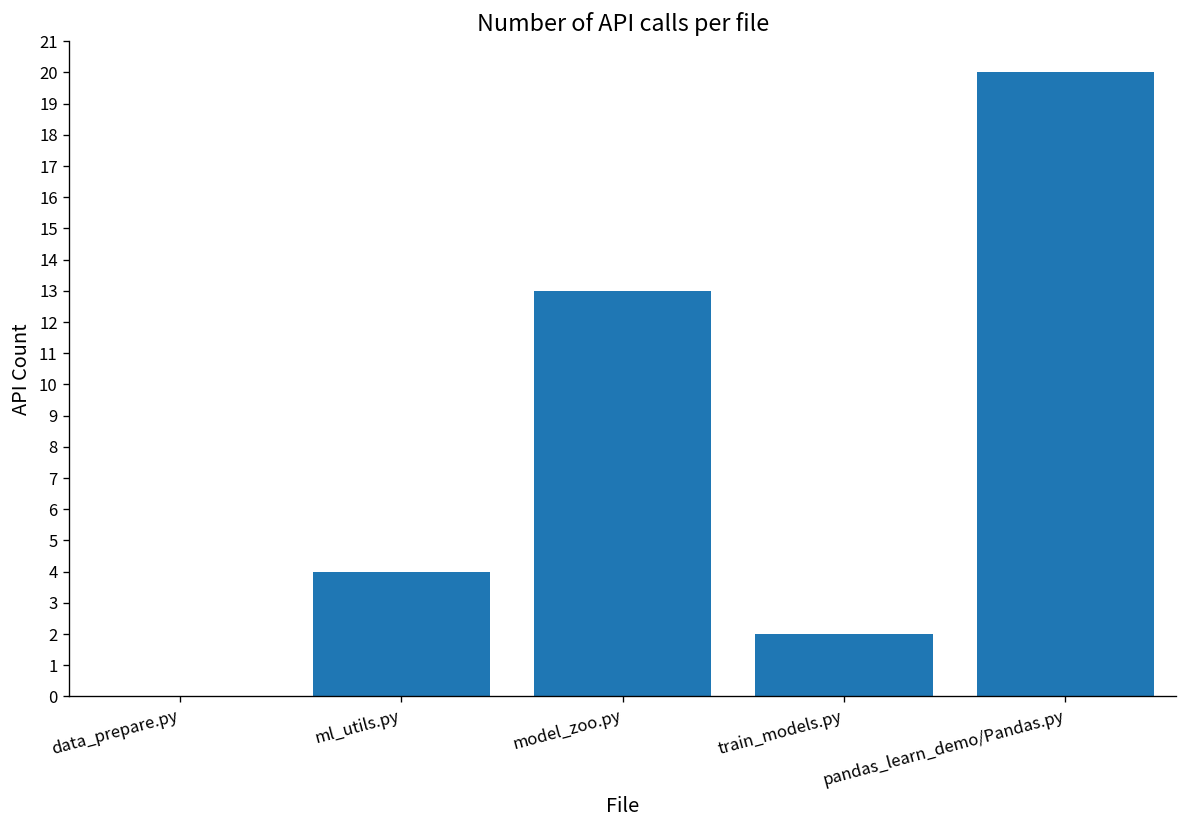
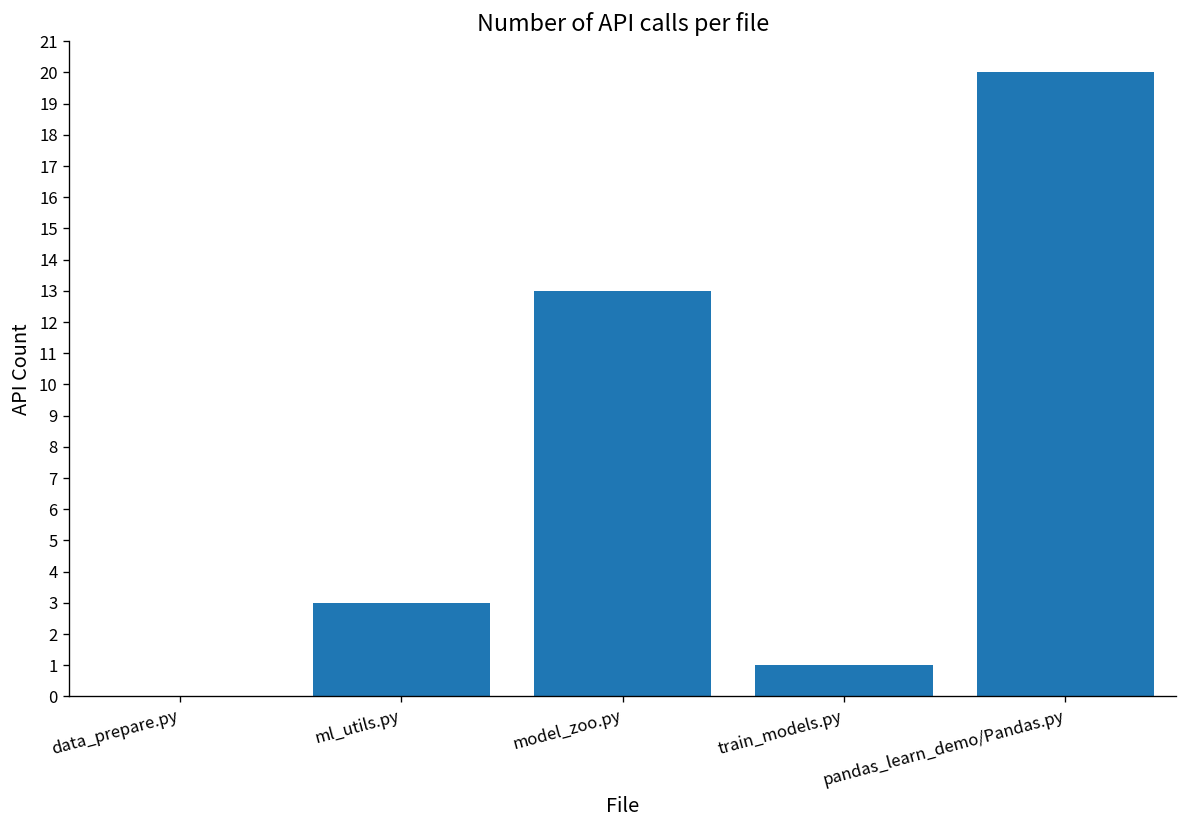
ml_utils.py: 4 -> 3
train_models.py: 2 -> 1
